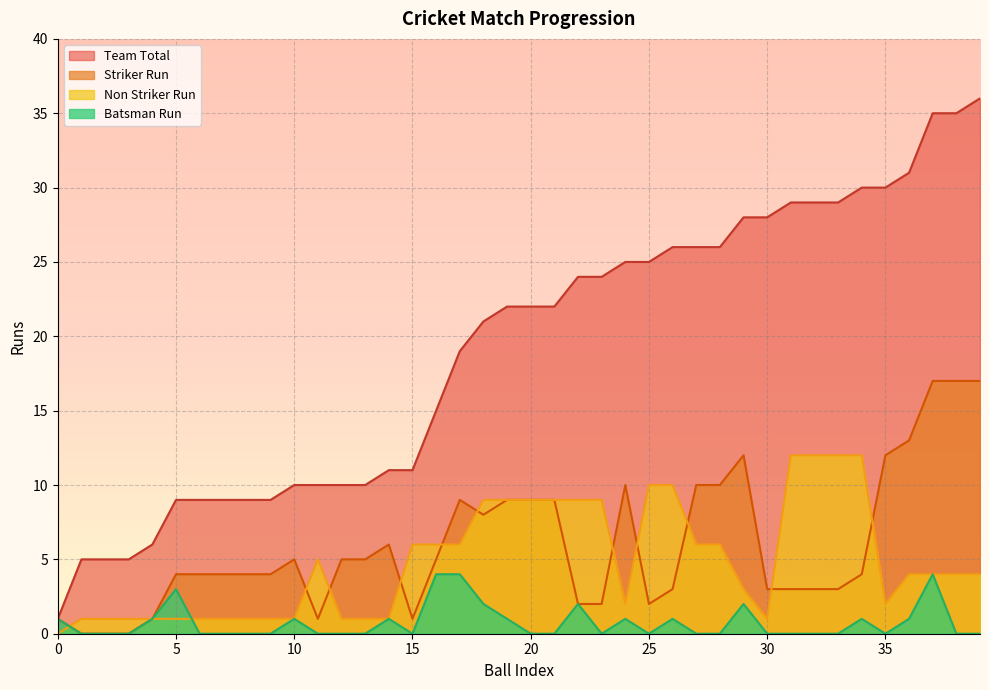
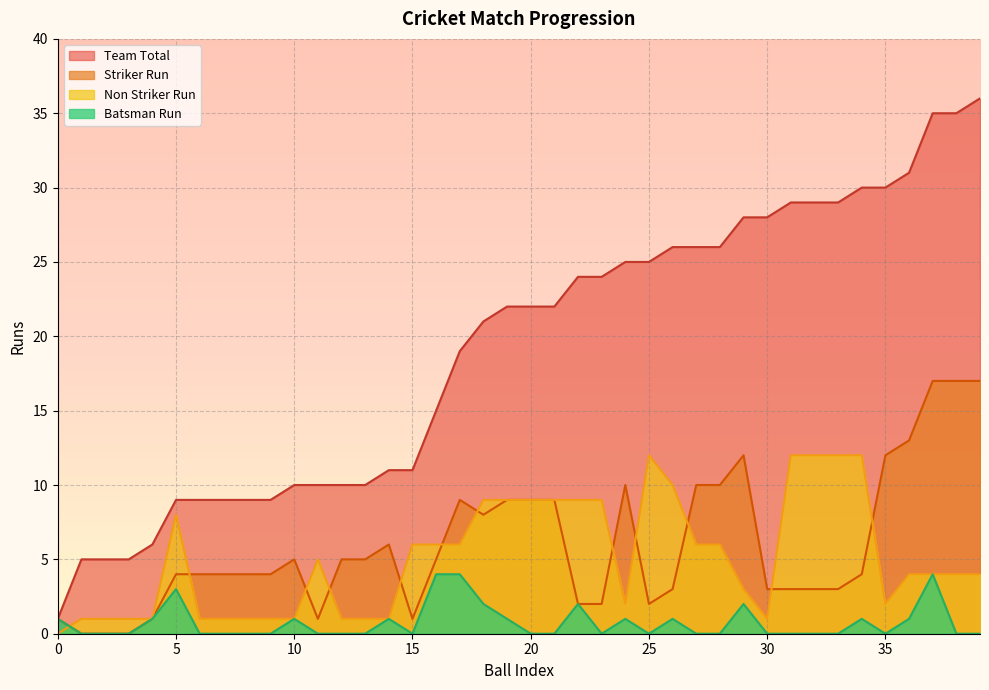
Non Striker Run, 5: 1 -> 8
Non Striker Run, 25: 10 -> 12
